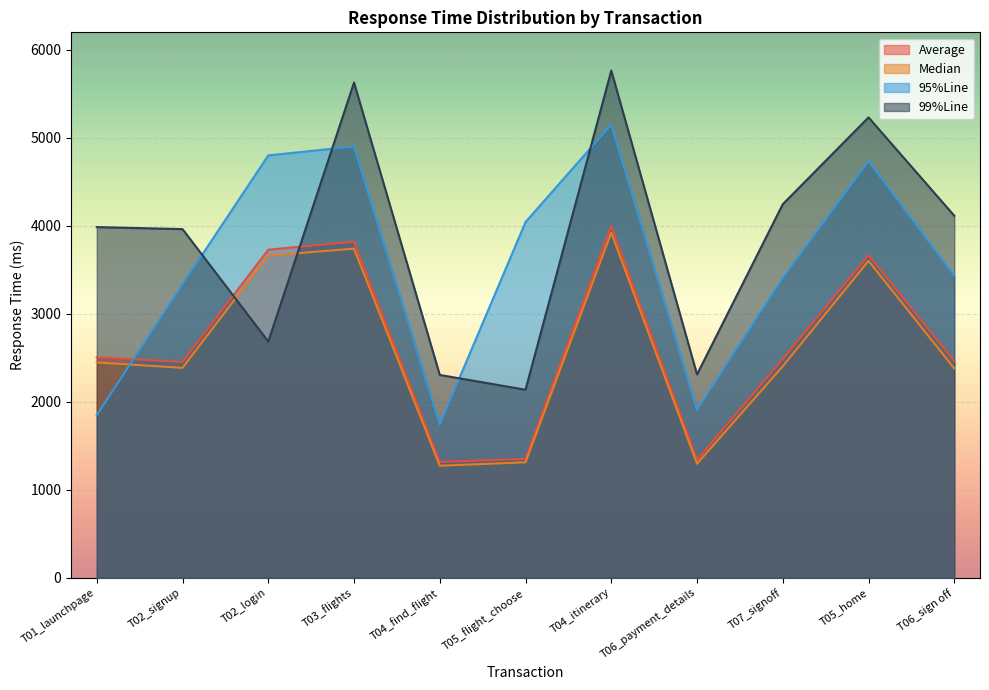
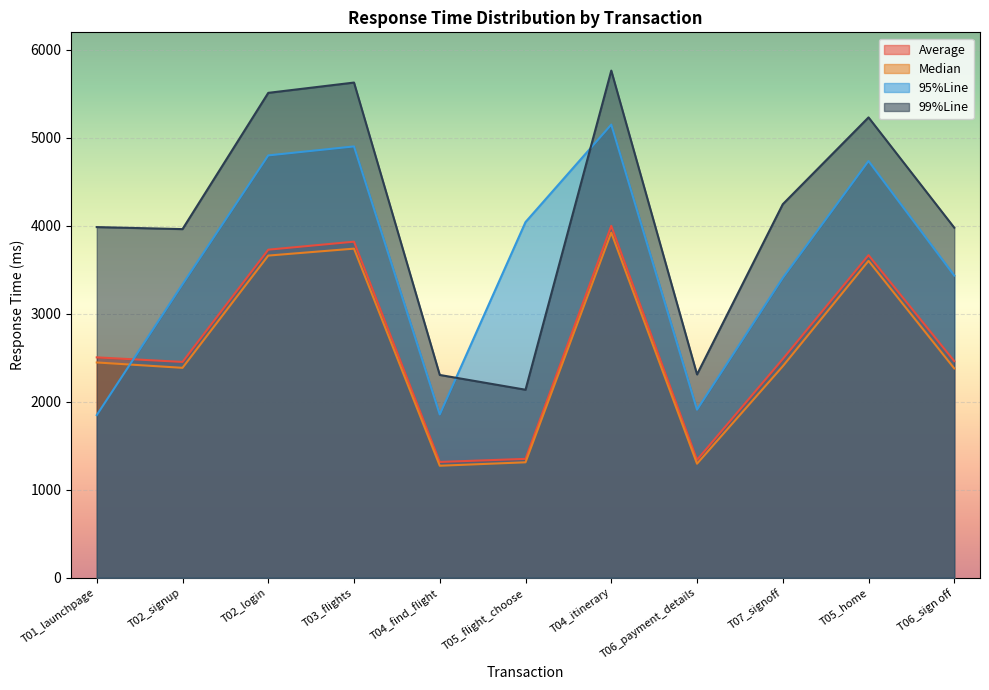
99%Line, T02_login: 2700 -> 5500
95%Line, T04_find_flight: 1700 -> 1900
99%Line, T06_sign off: 4100 -> 4000
